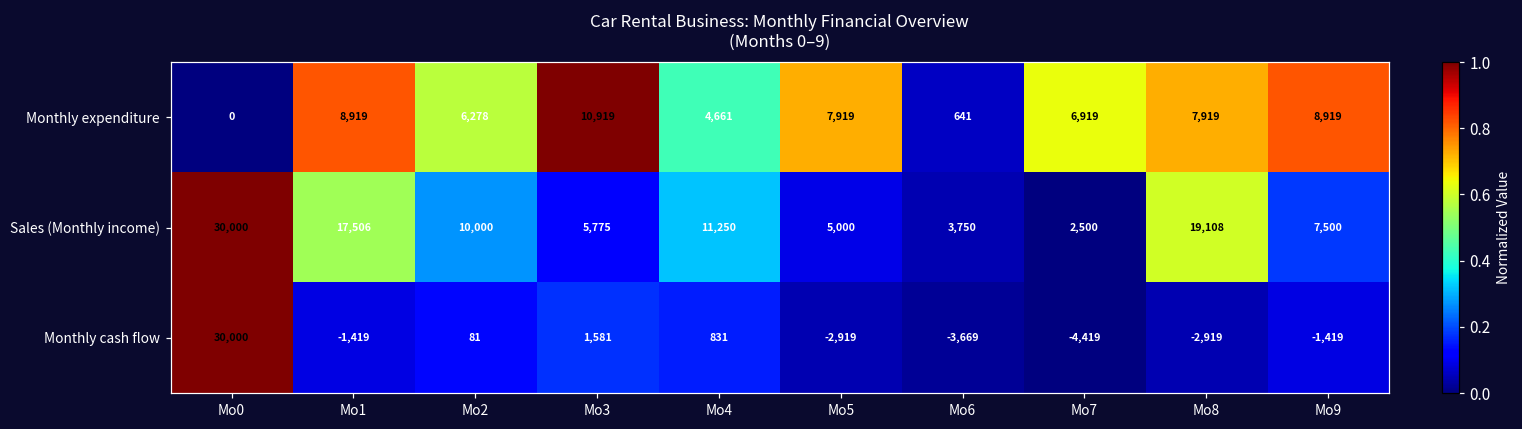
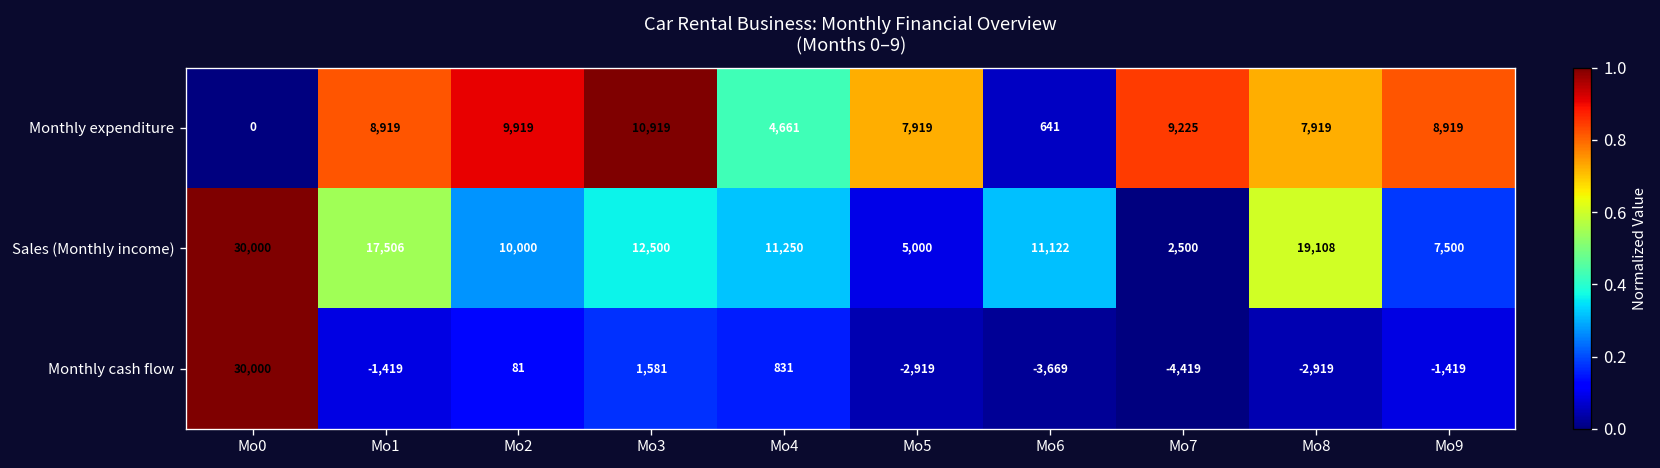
Monthly expenditure, Mo2: 6,278 -> 9,919
Monthly expenditure, Mo7: 6,919 -> 9,225
Sales (Monthly income), Mo3: 5,775 -> 12,500
Sales (Monthly income), Mo6: 3,750 -> 11,122
